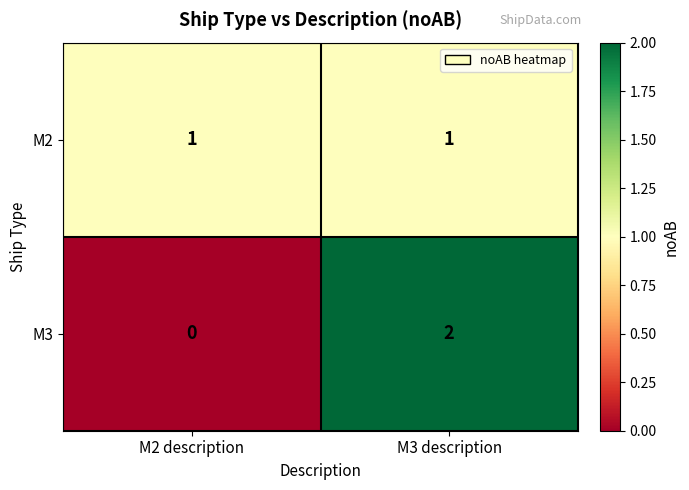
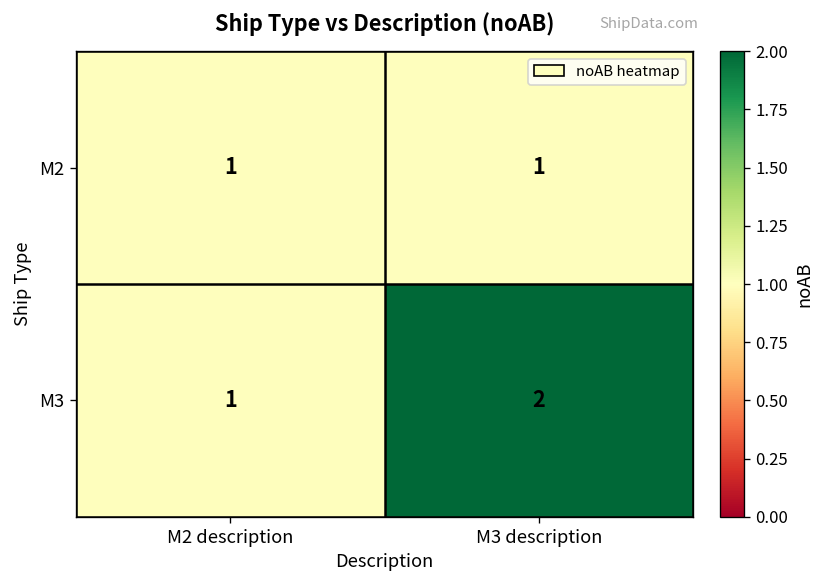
M3, M2 description: 0 -> 1
